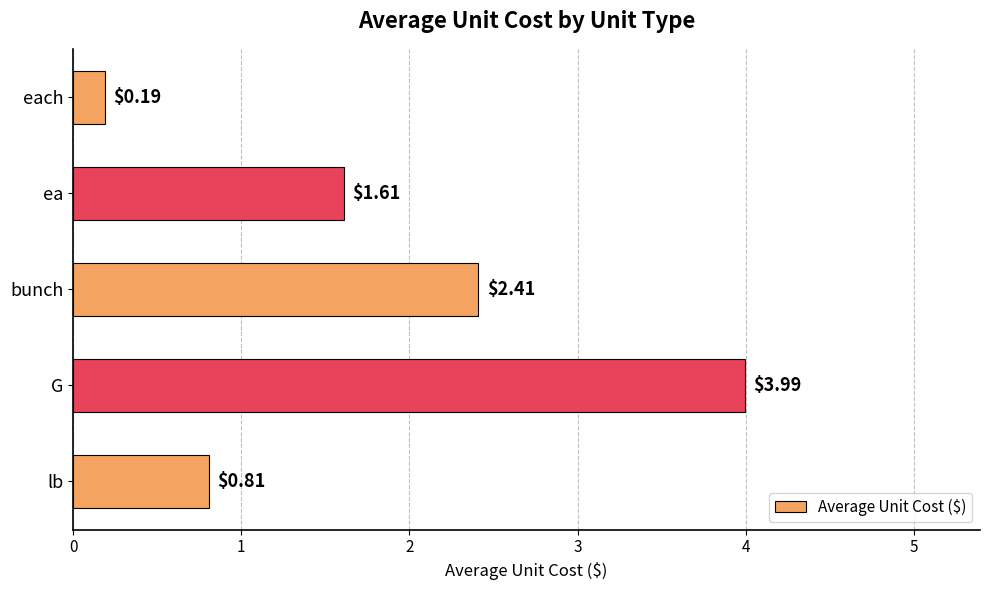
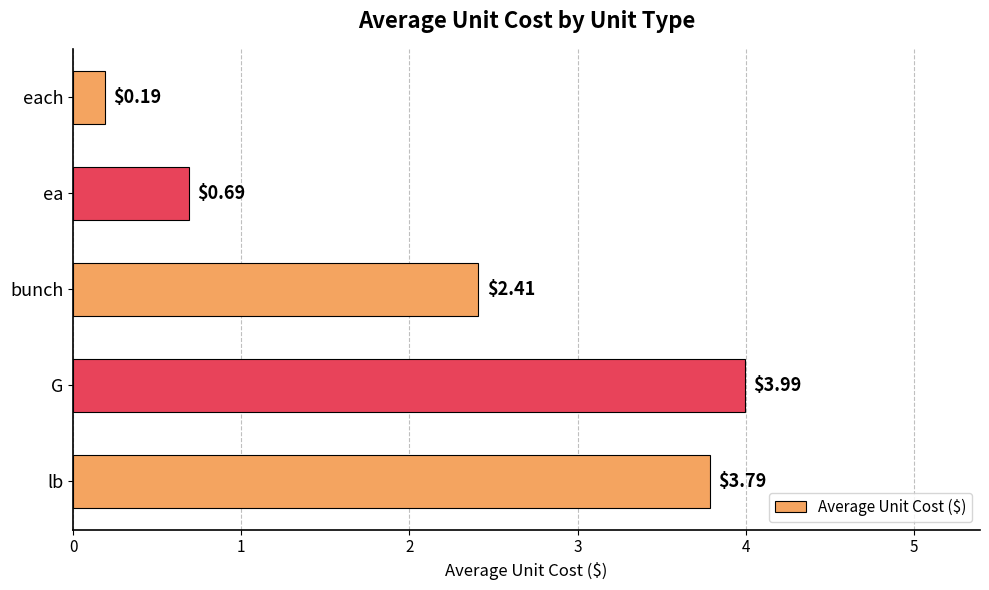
ea: $1.61 -> $0.69
lb: $0.81 -> $3.79
